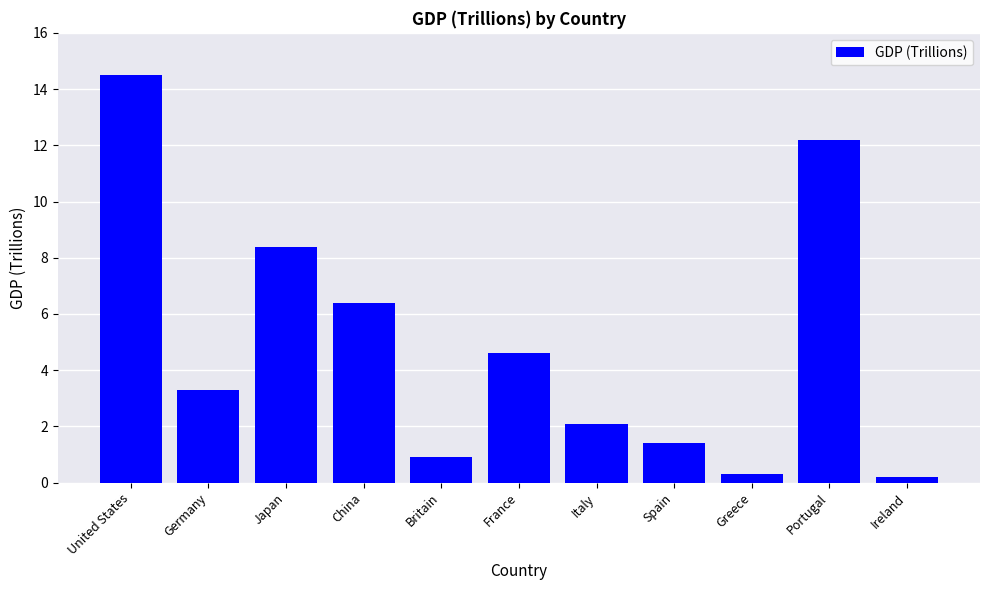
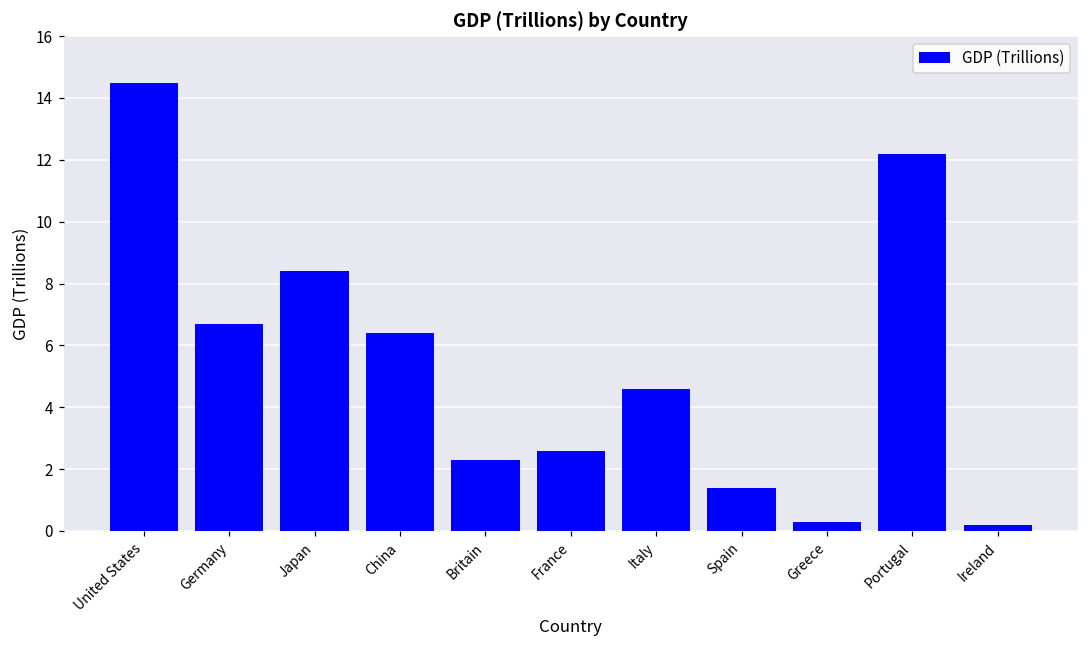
Germany: 3.3 -> 6.7
Britain: 0.9 -> 2.3
France: 4.6 -> 2.6
Italy: 2.1 -> 4.6
